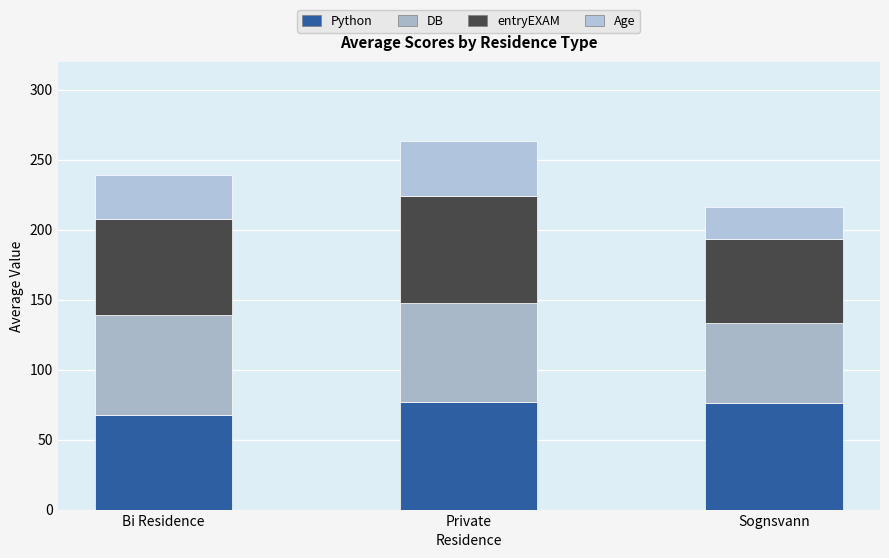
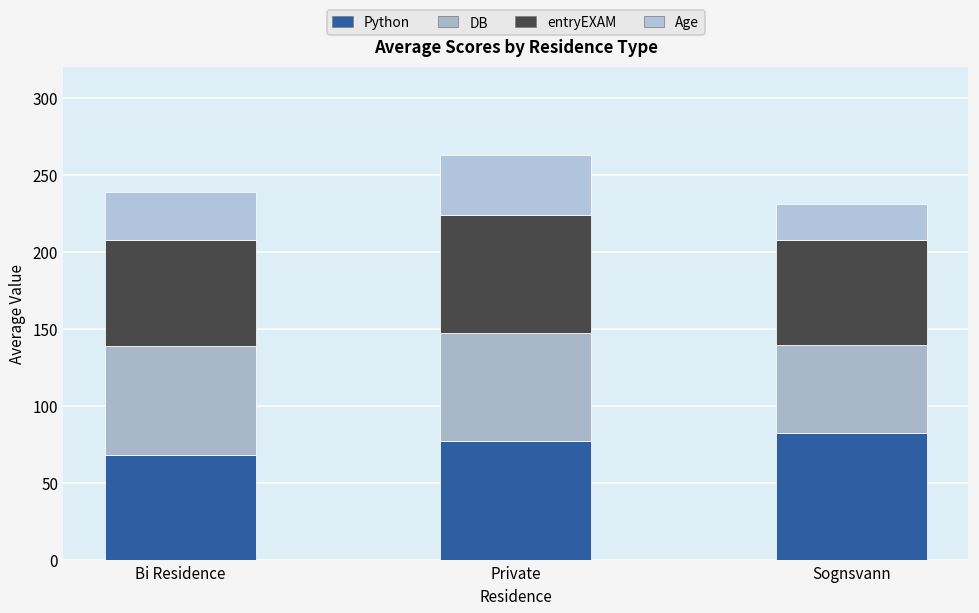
Python, Sognsvann: 77 -> 83
entryEXAM, Sognsvann: 60 -> 69
